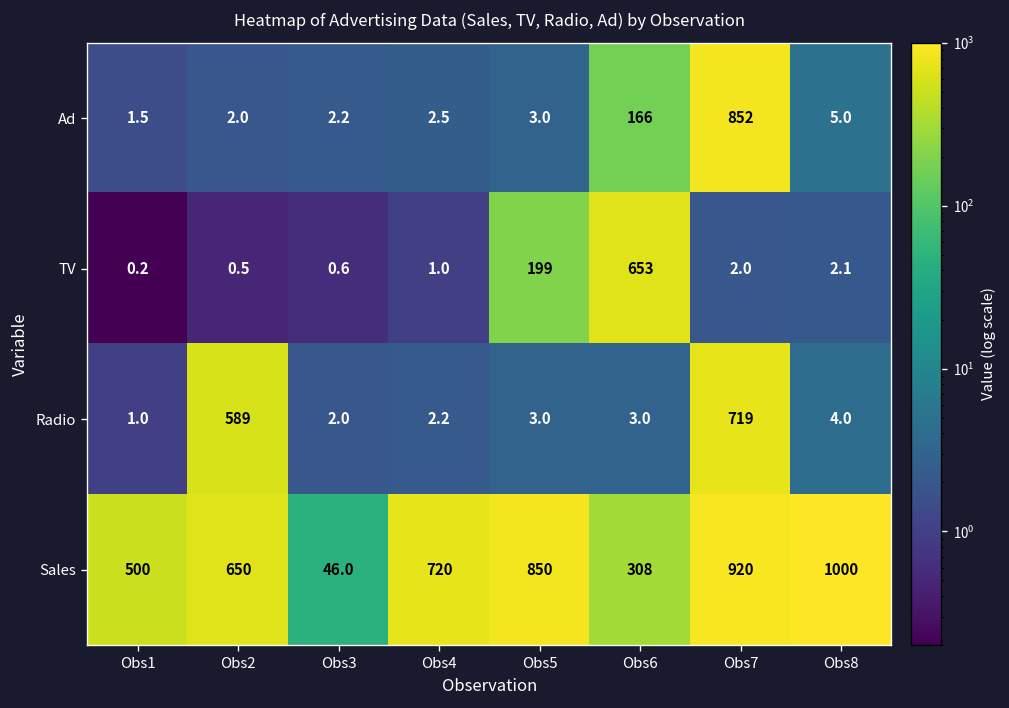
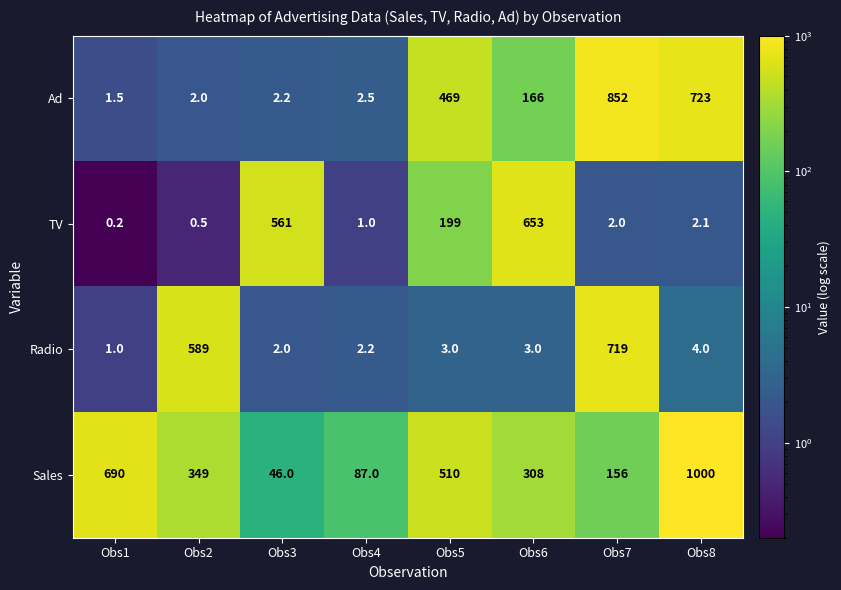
Ad, Obs5: 3.0 -> 469
Ad, Obs8: 5.0 -> 723
TV, Obs3: 0.6 -> 561
Sales, Obs1: 500 -> 690
Sales, Obs2: 650 -> 349
Sales, Obs4: 720 -> 87.0
Sales, Obs5: 850 -> 510
Sales, Obs7: 920 -> 156
